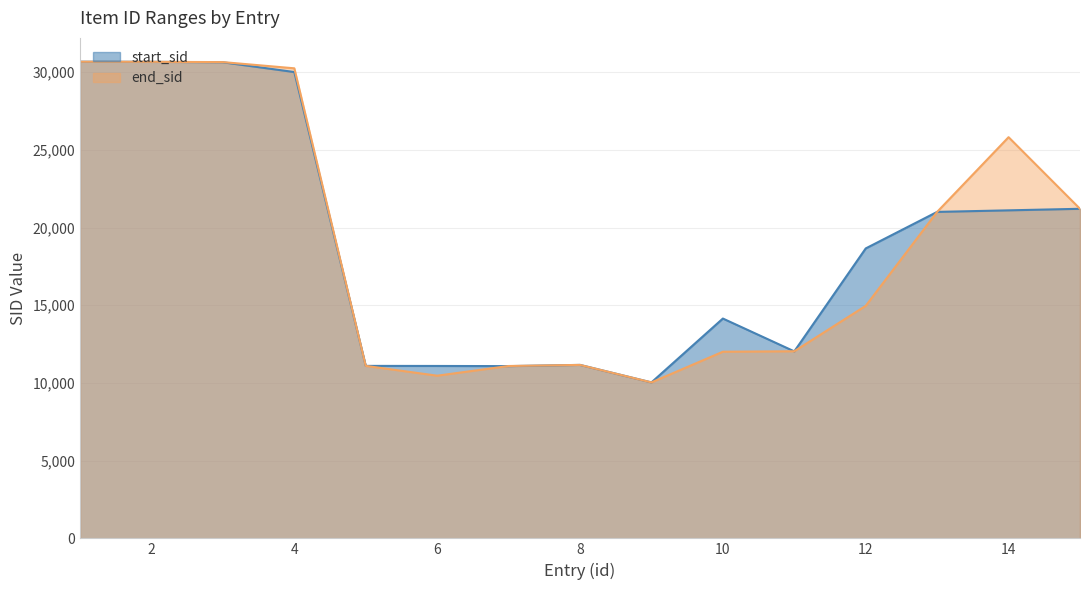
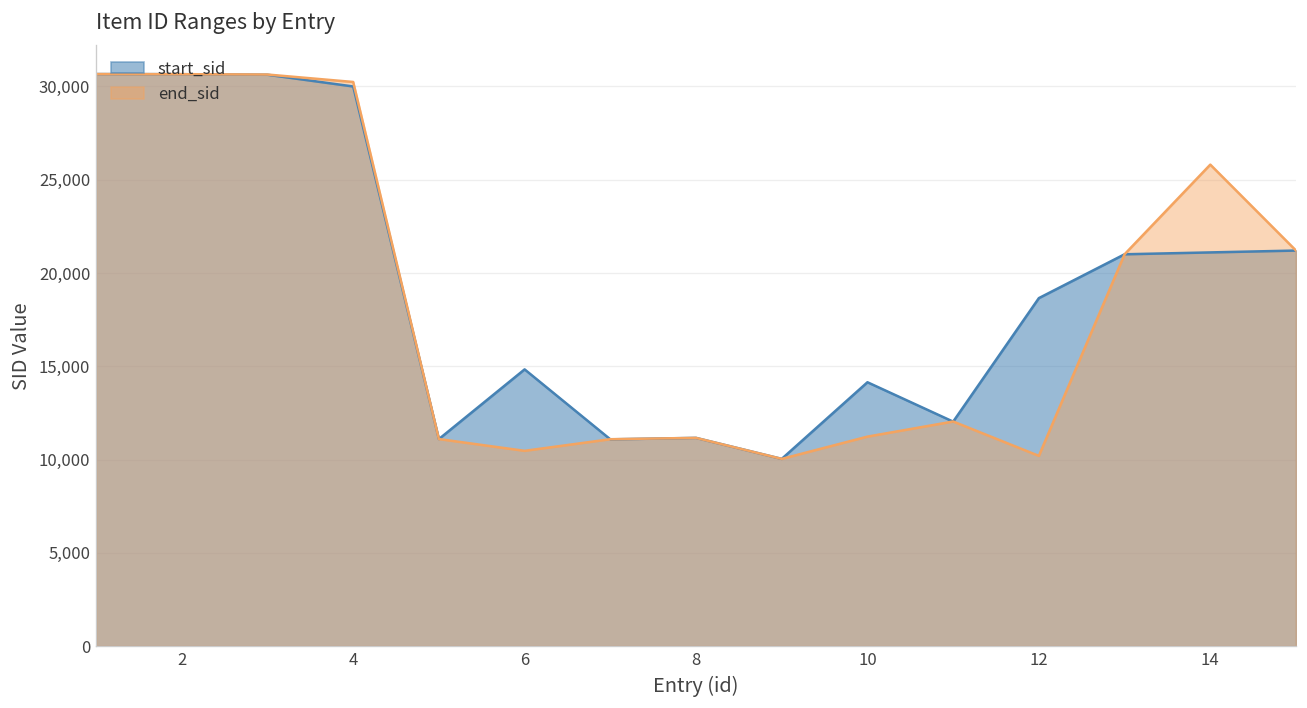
start_sid, 6: 11,100 -> 14,800
end_sid, 10: 12,000 -> 11,200
end_sid, 12: 15,000 -> 10,200
